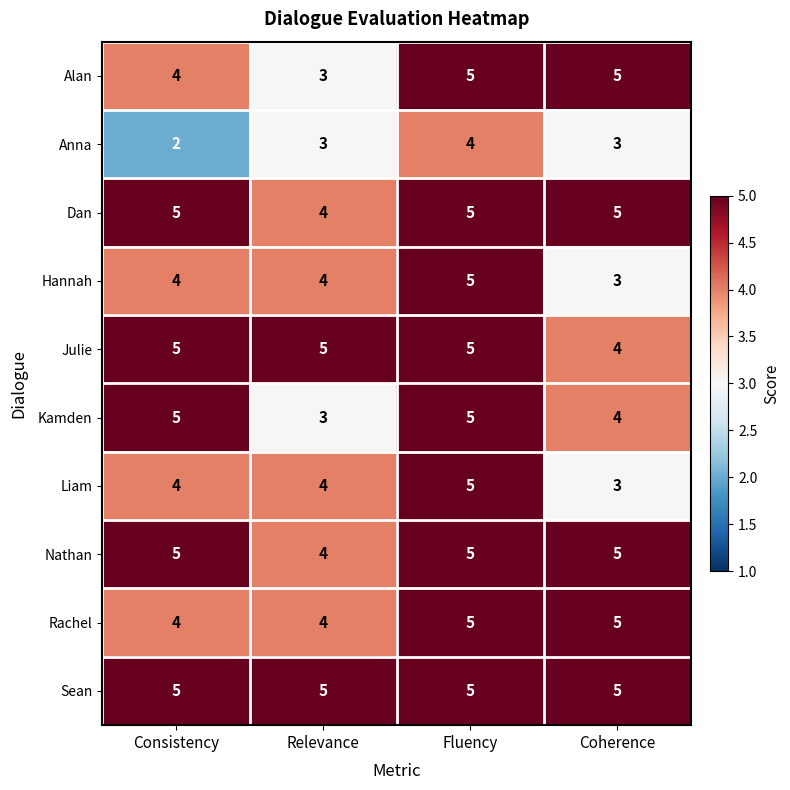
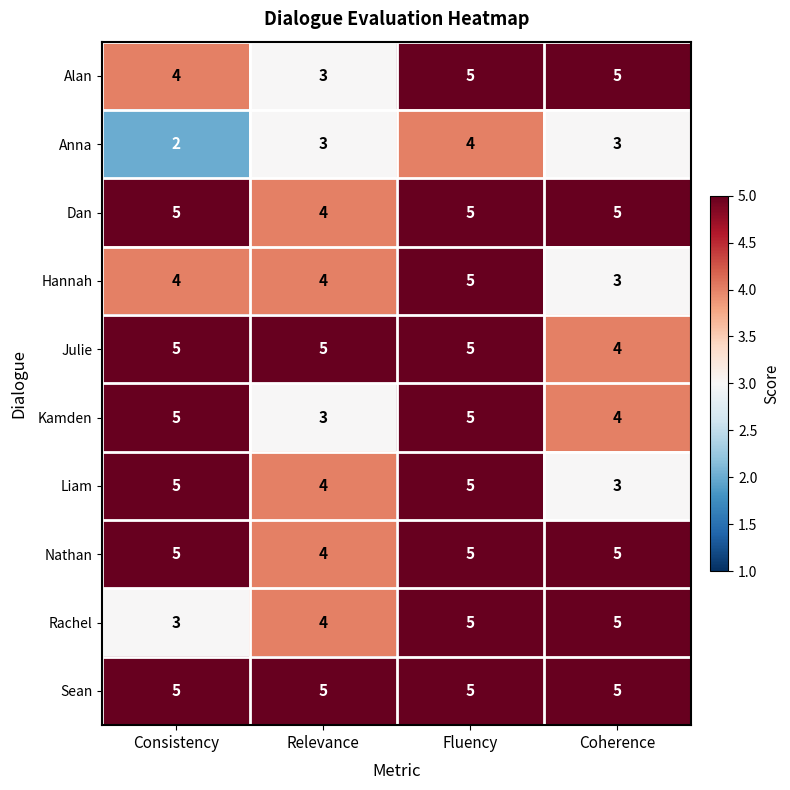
Liam, Consistency: 4 -> 5
Rachel, Consistency: 4 -> 3
